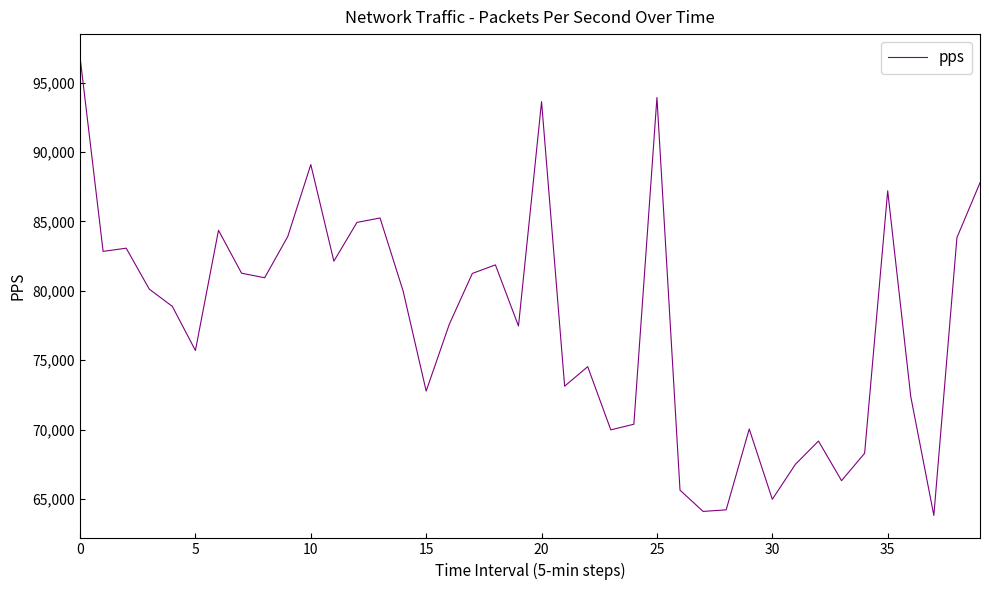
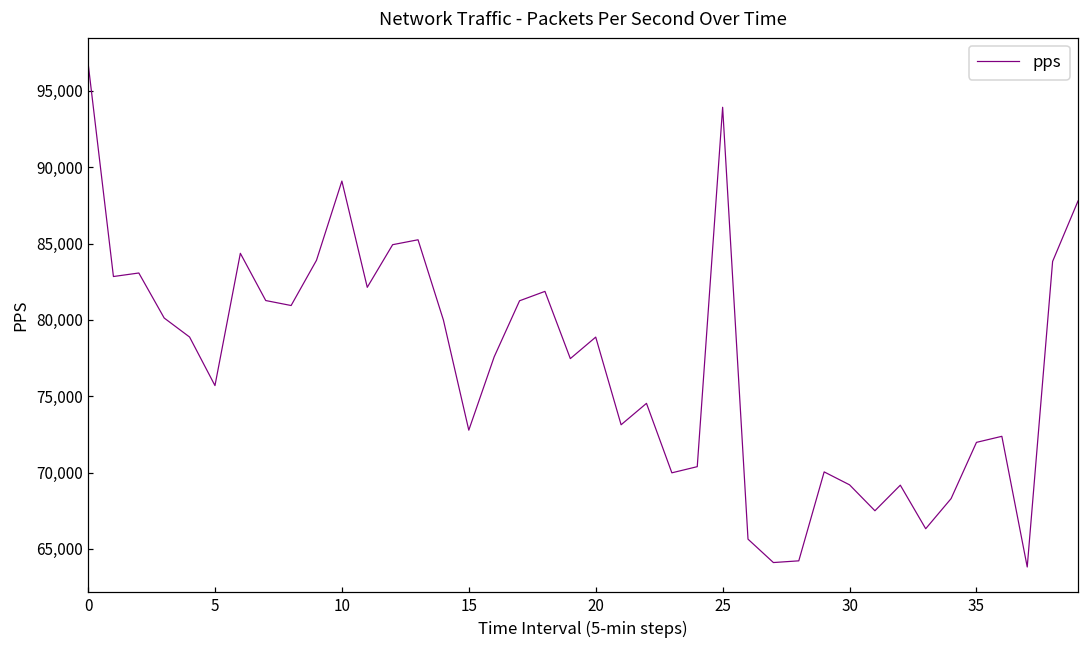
20: 93,600 -> 78,900
30: 65,000 -> 69,200
35: 87,200 -> 72,000
